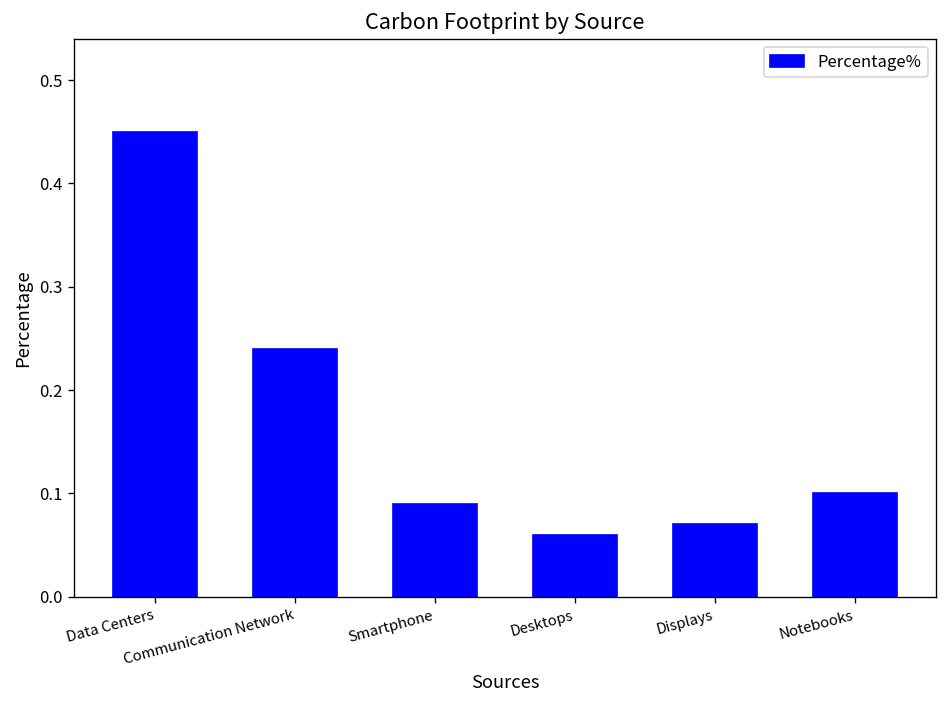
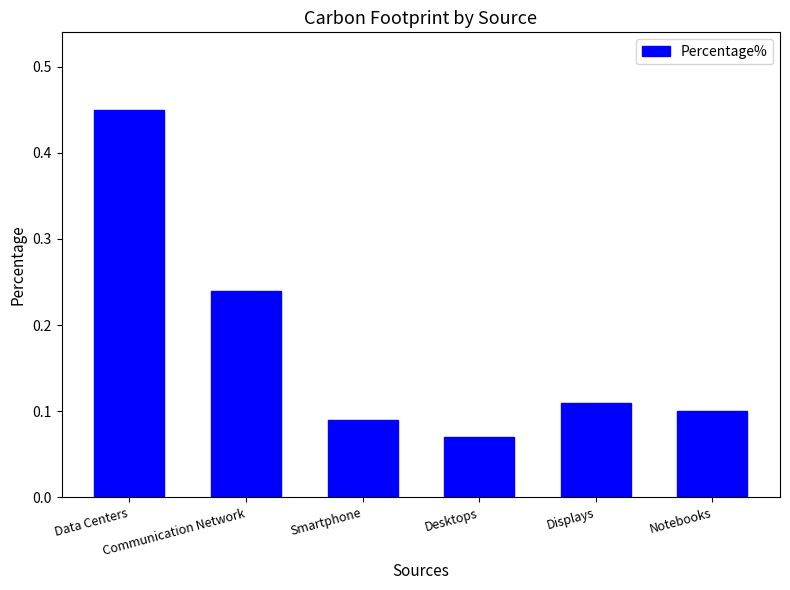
Desktops: 0.06 -> 0.07
Displays: 0.07 -> 0.11
